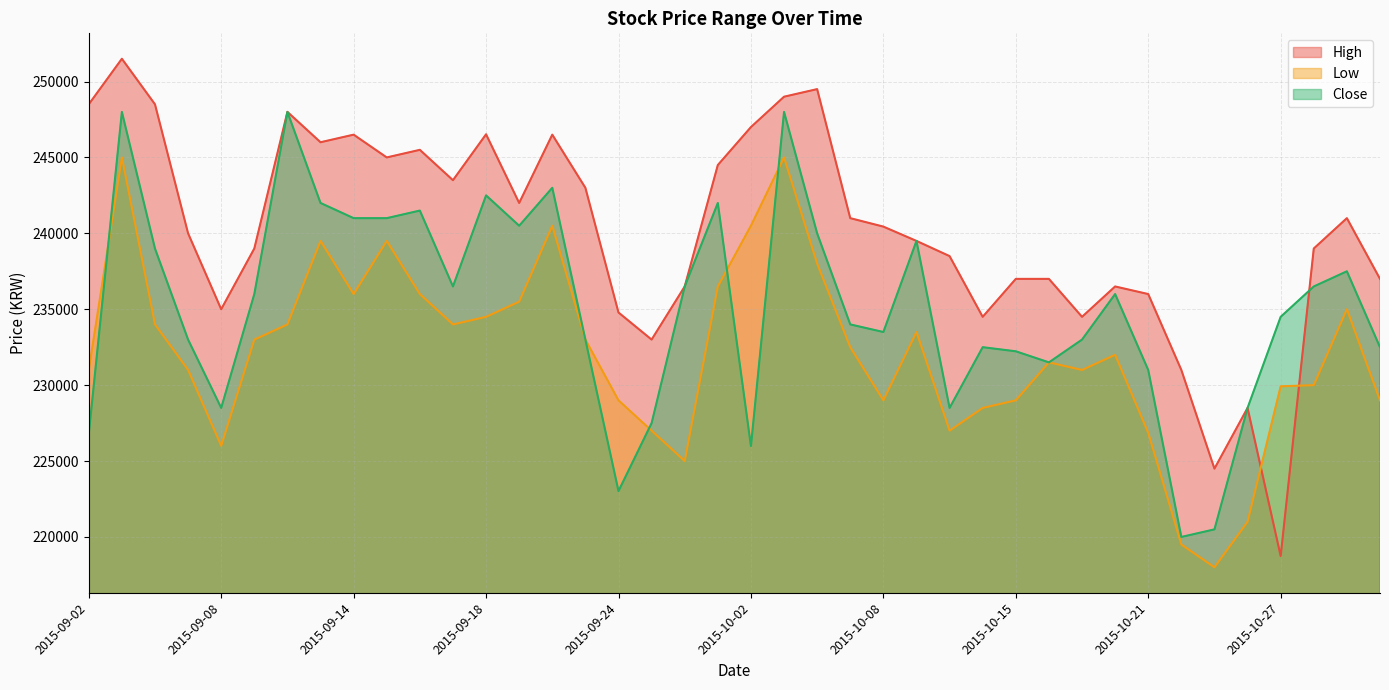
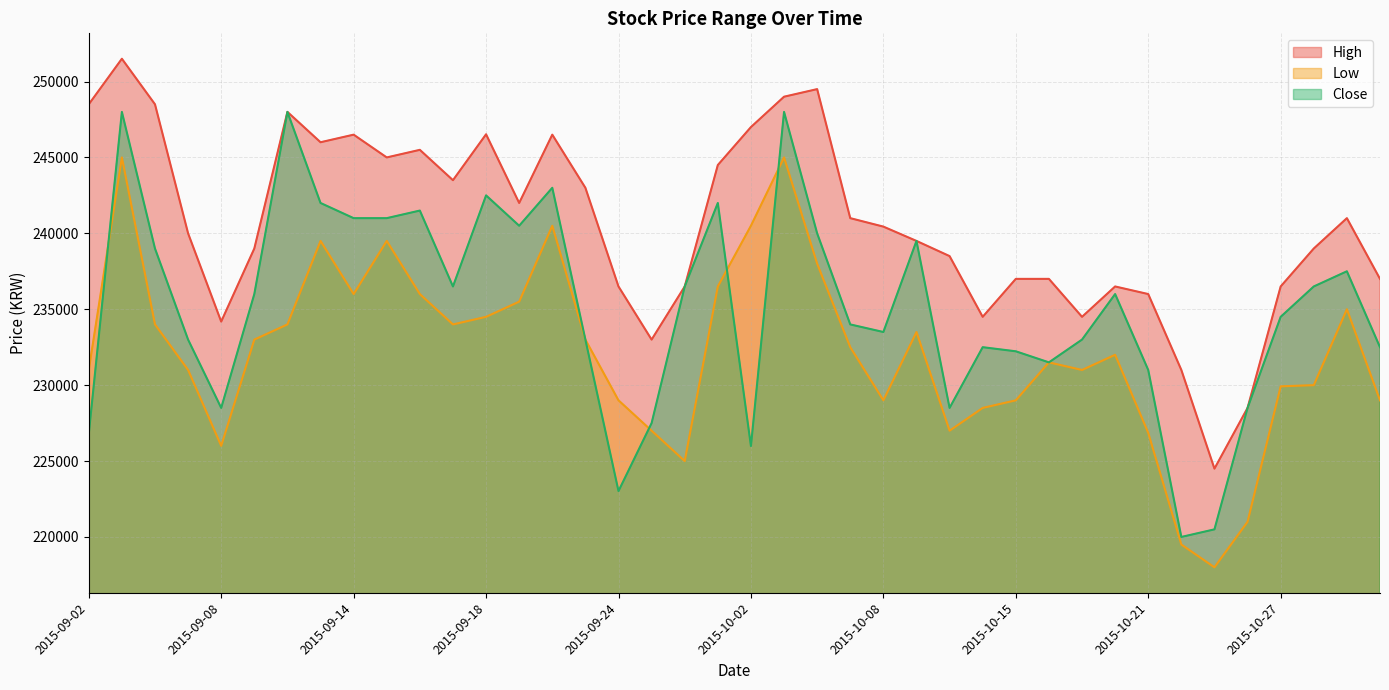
High, 2015-09-08: 235000 -> 234200
High, 2015-09-24: 234800 -> 236500
High, 2015-10-27: 218700 -> 236500
